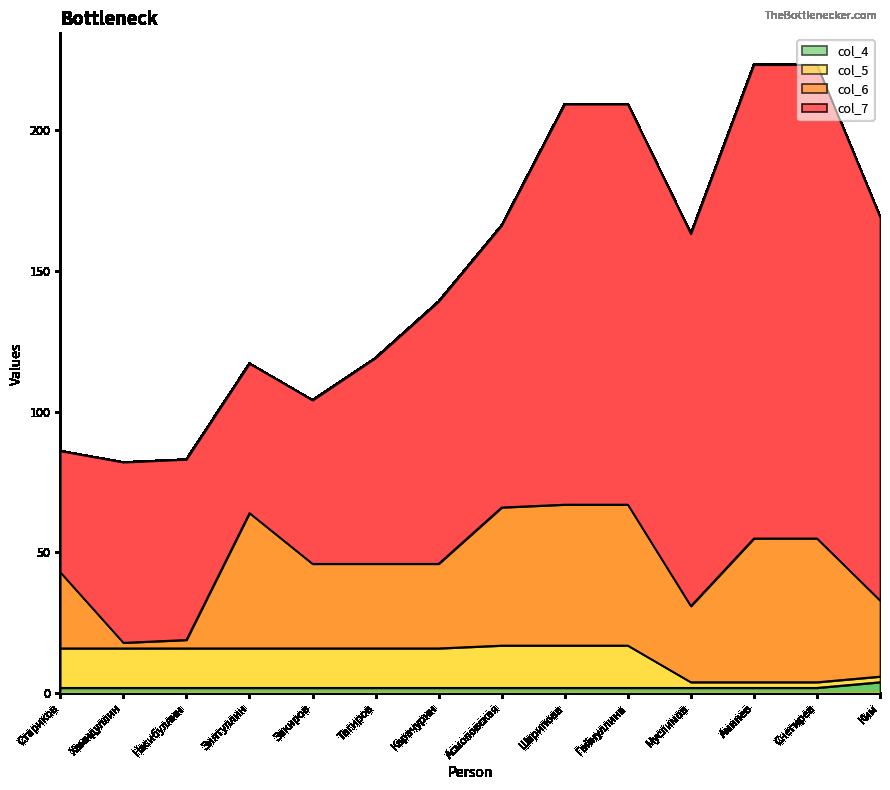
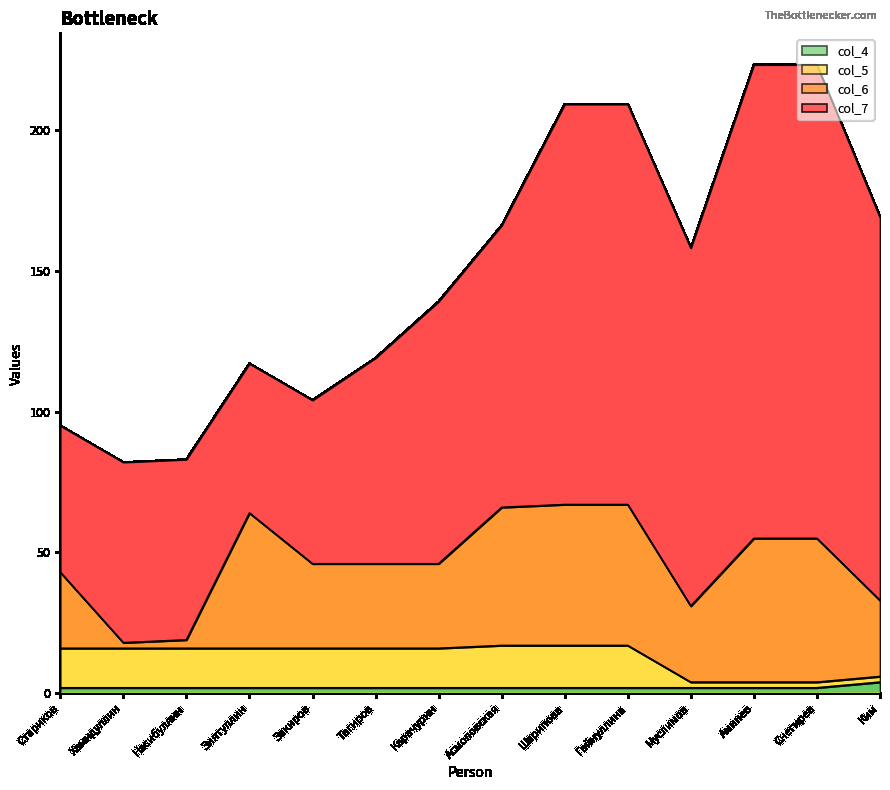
col_7, Стариков: 43 -> 52
col_7, Муслимов: 132 -> 127
